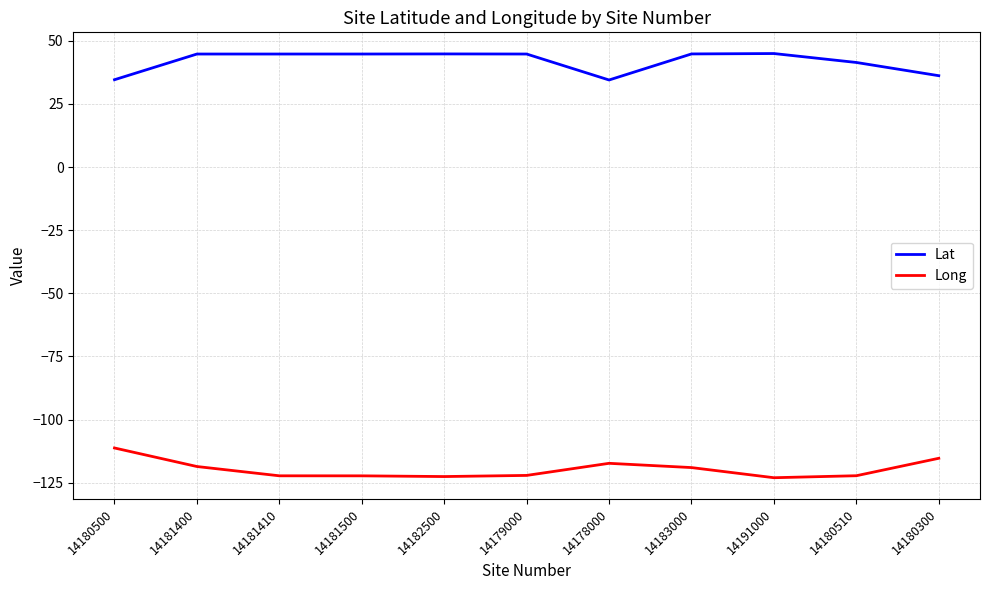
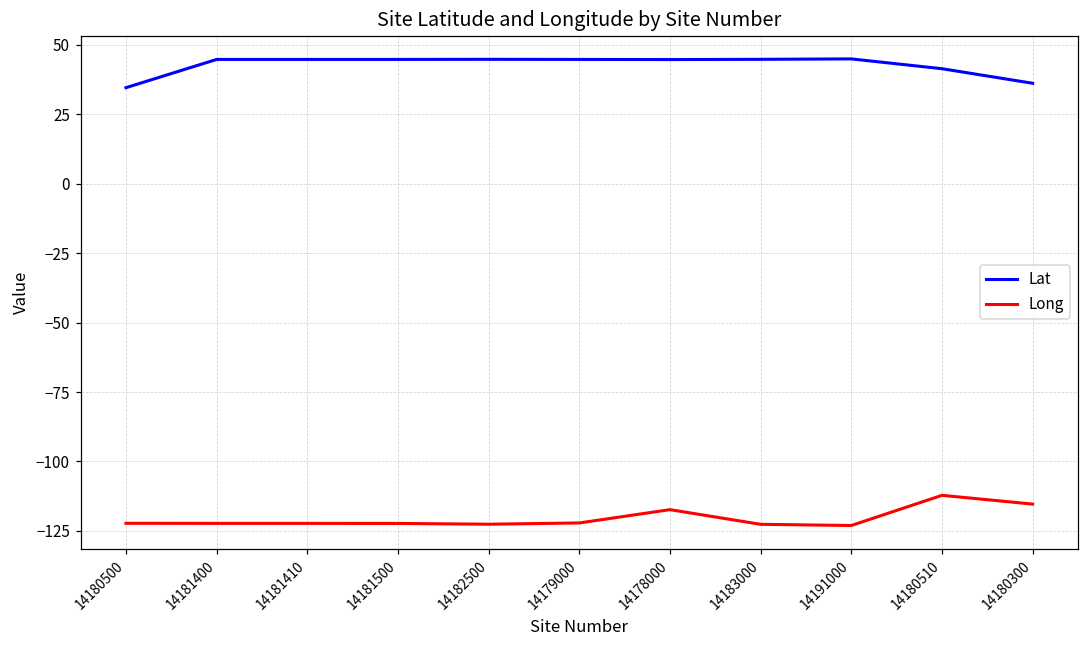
Long, 14180500: -111 -> -122
Long, 14181400: -119 -> -122
Lat, 14178000: 34 -> 45
Long, 14183000: -119 -> -123
Long, 14180510: -122 -> -112
